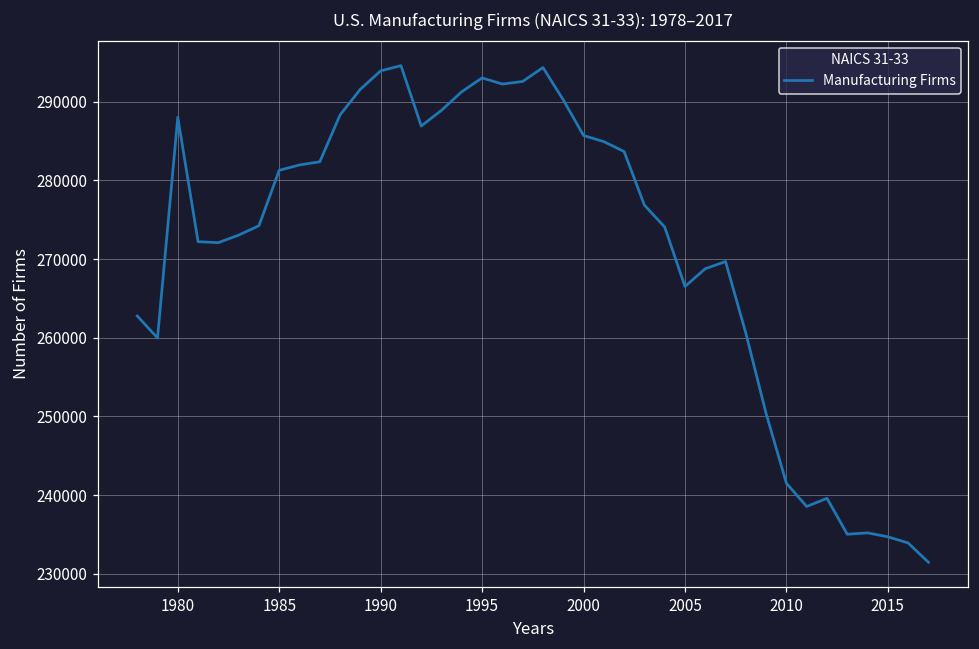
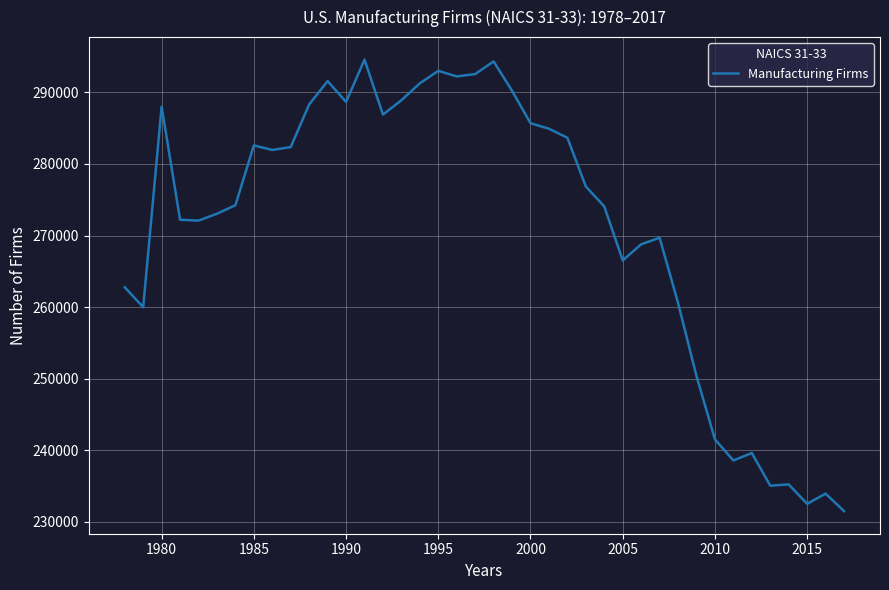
1985: 281000 -> 283000
1990: 294000 -> 289000
2015: 235000 -> 232000
